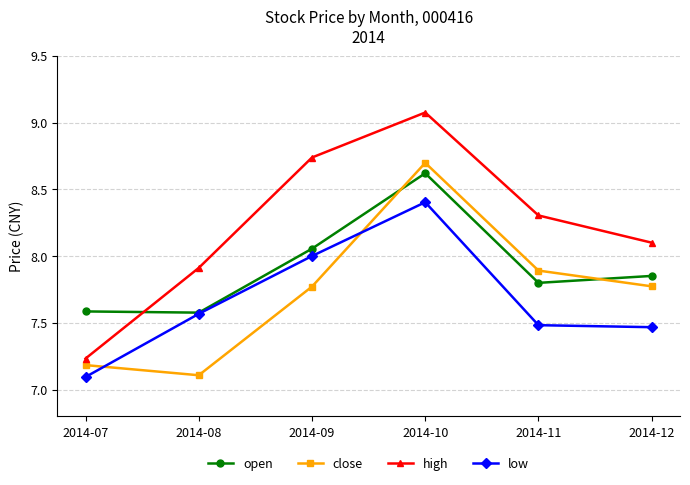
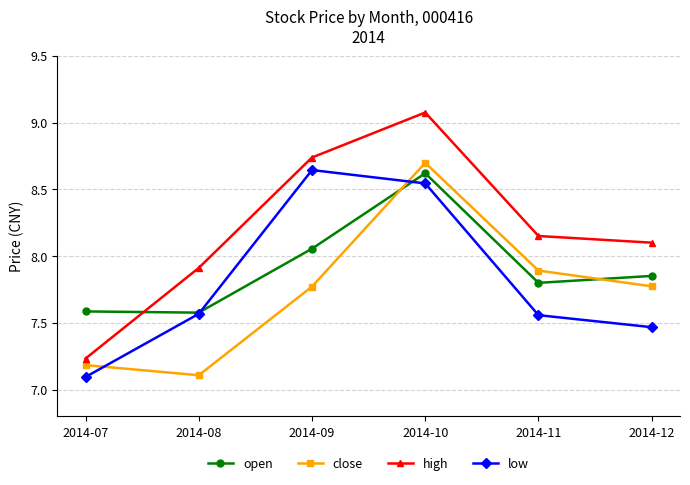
low, 2014-09: 8.00 -> 8.65
low, 2014-10: 8.40 -> 8.55
high, 2014-11: 8.31 -> 8.15
low, 2014-11: 7.48 -> 7.56
